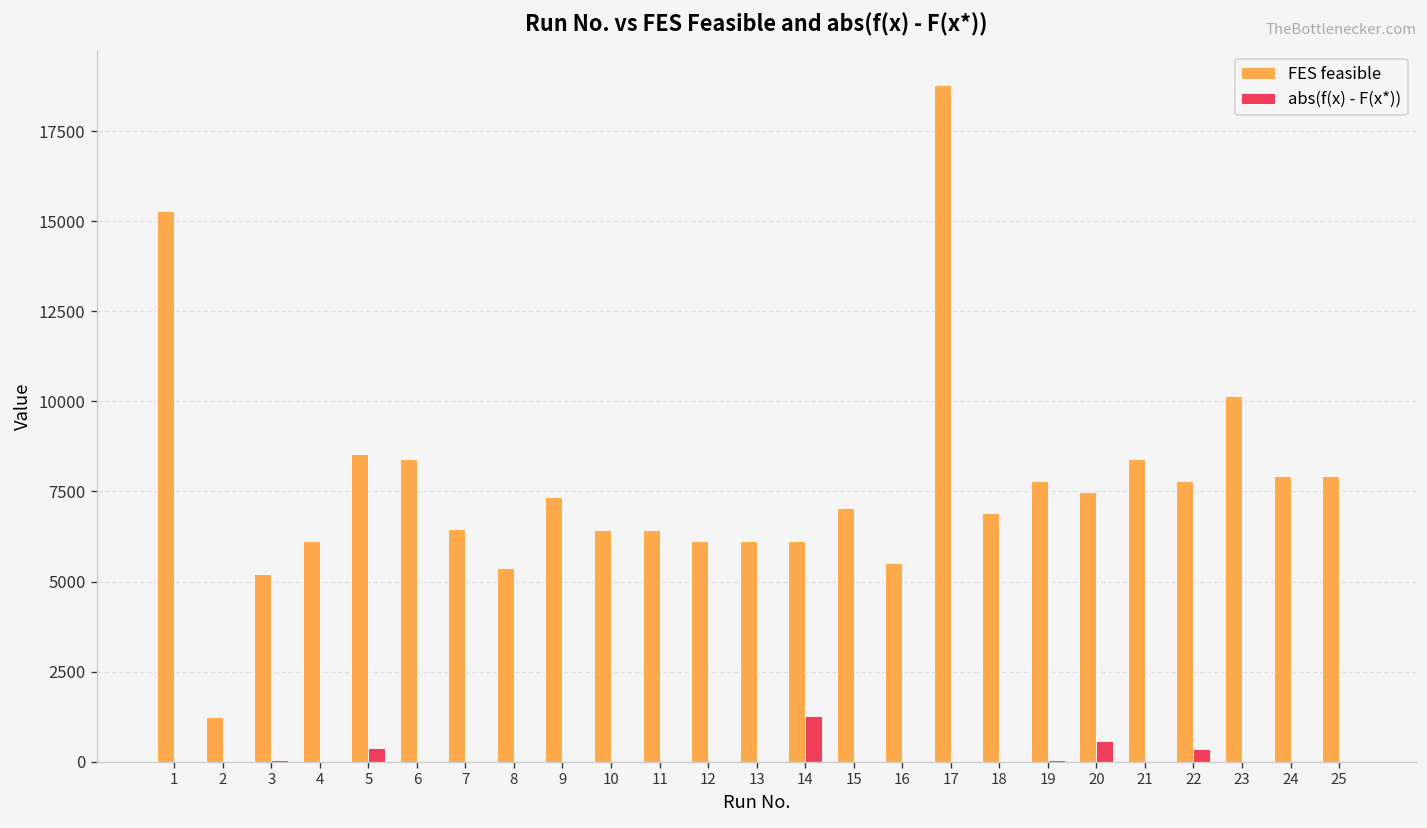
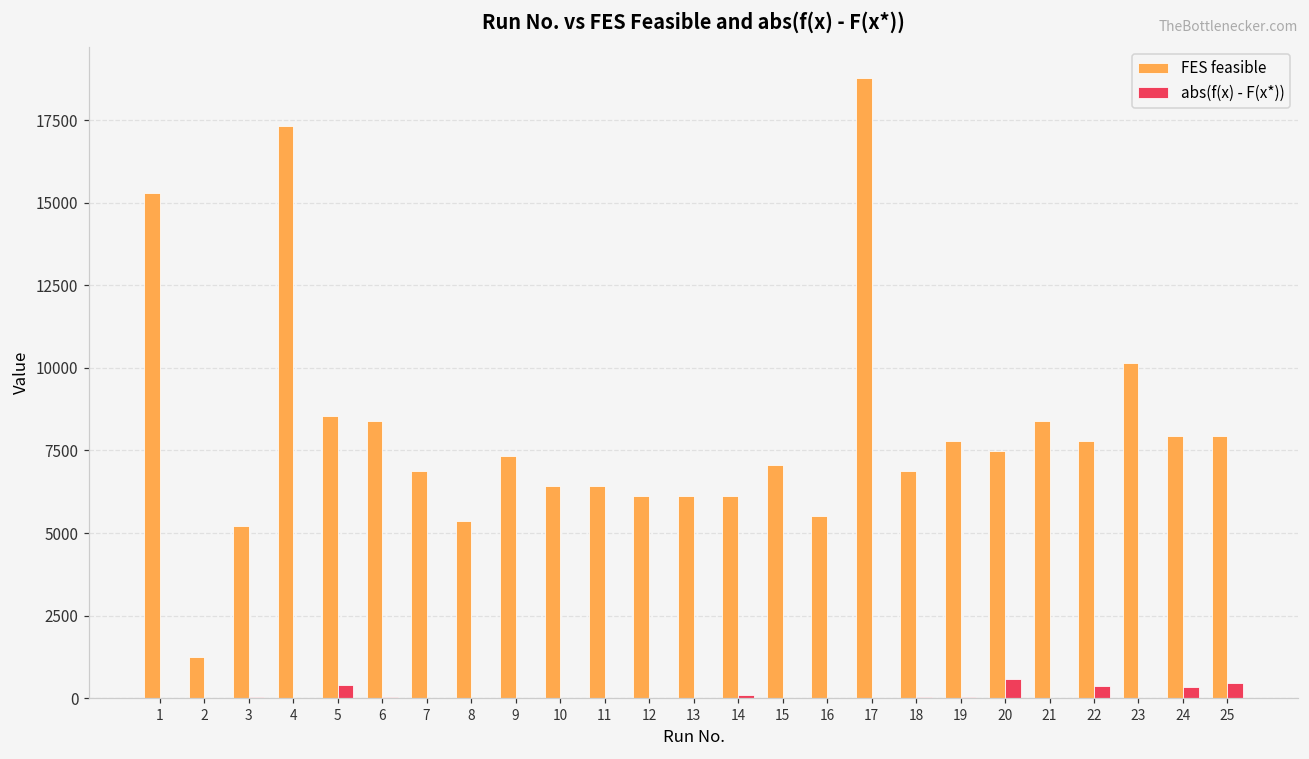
FES feasible, 4: 6100 -> 17300
FES feasible, 7: 6500 -> 6900
abs(f(x) - F(x*)), 14: 1300 -> 100
abs(f(x) - F(x*)), 24: 0 -> 400
abs(f(x) - F(x*)), 25: 0 -> 500
